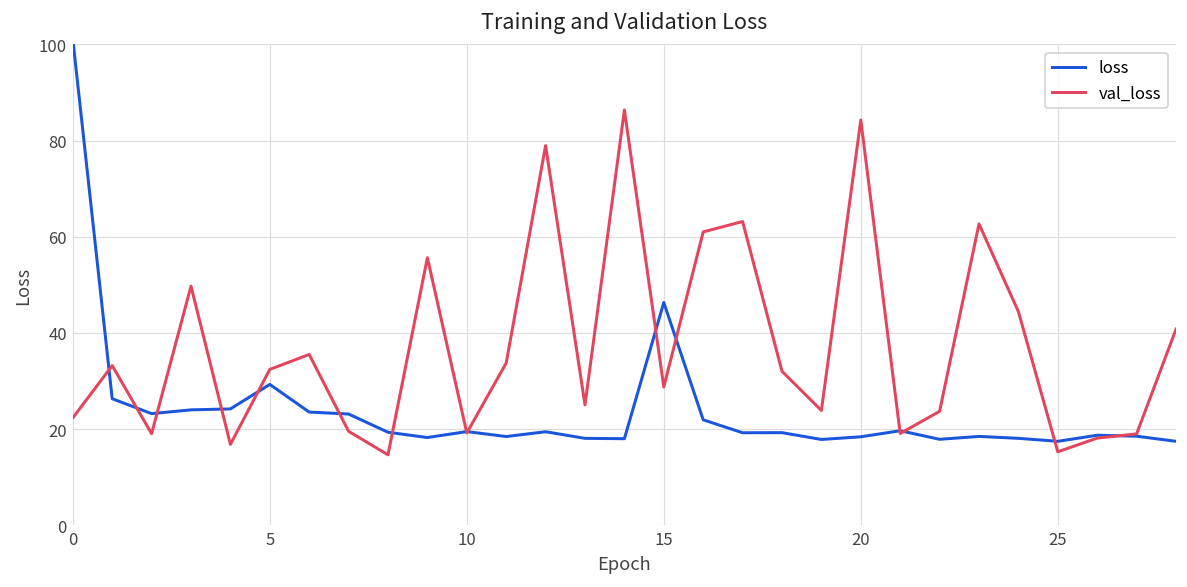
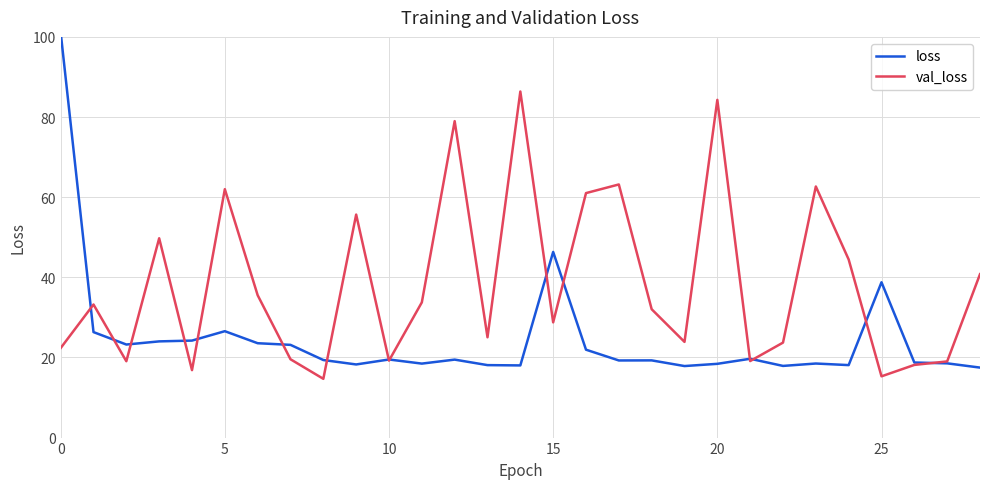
loss, 5: 29 -> 27
val_loss, 5: 32 -> 62
loss, 25: 17 -> 39
